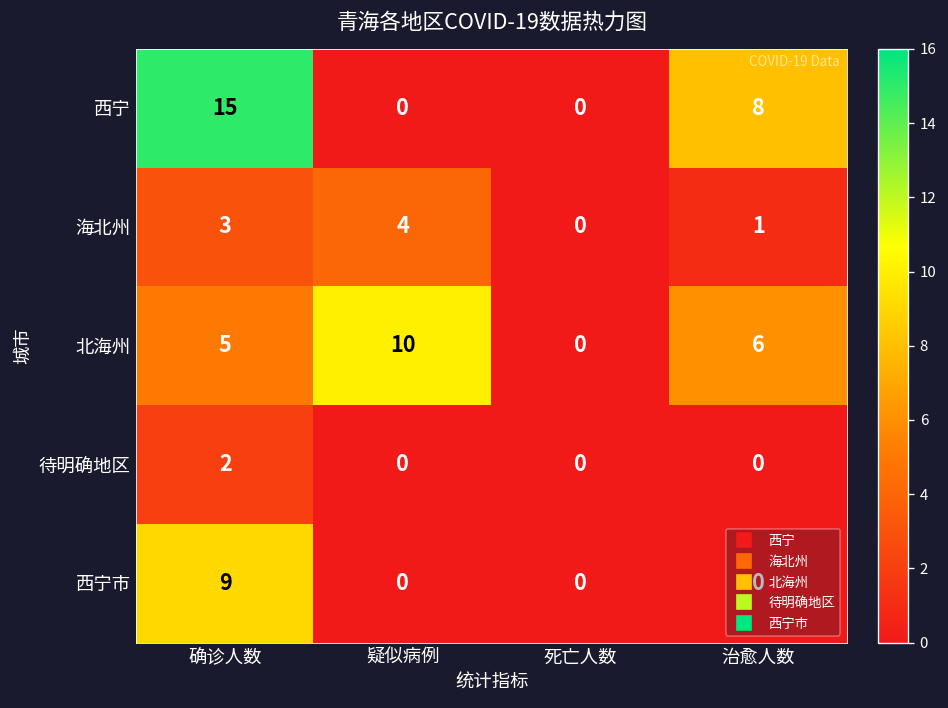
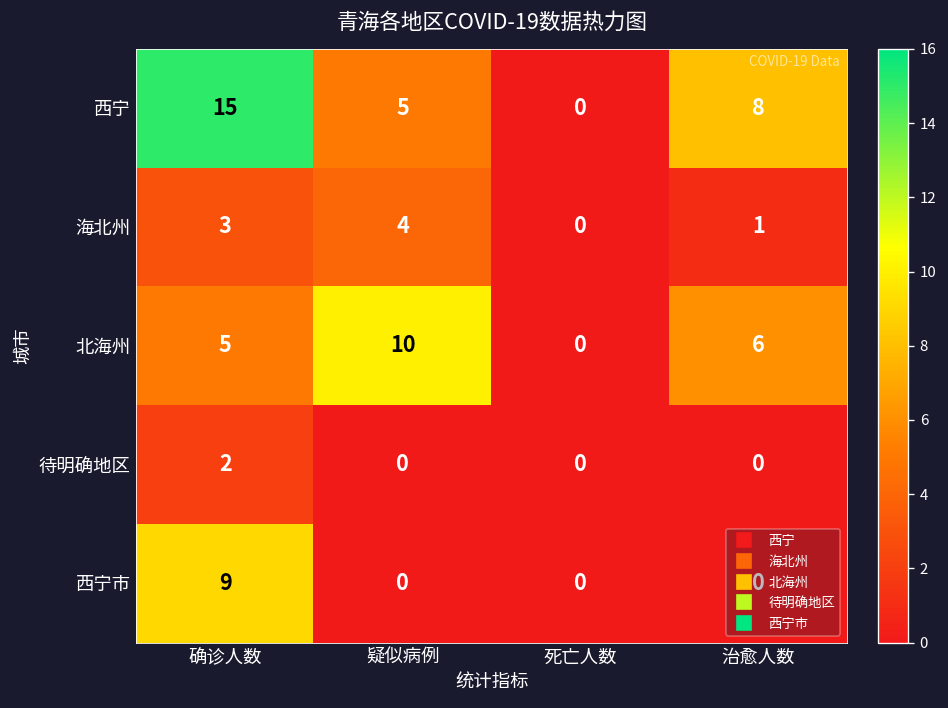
西宁, 疑似病例: 0 -> 5
